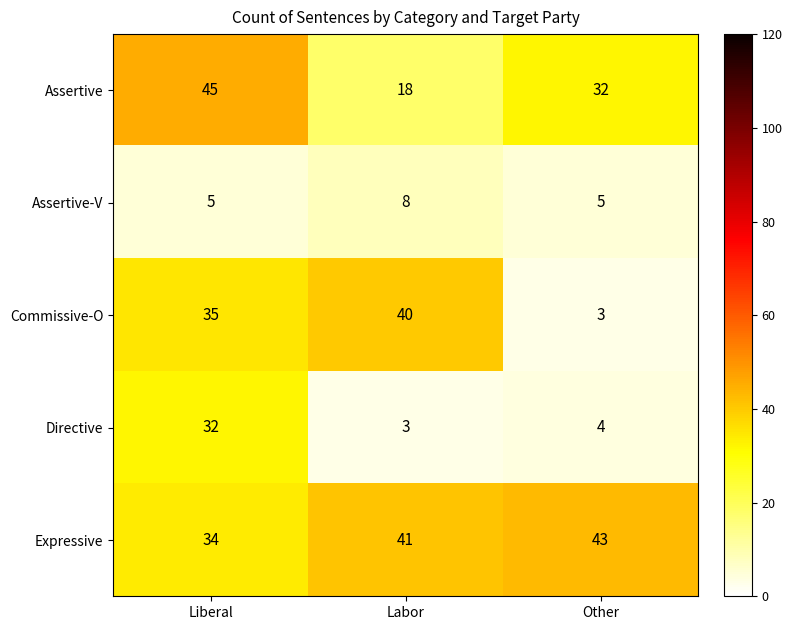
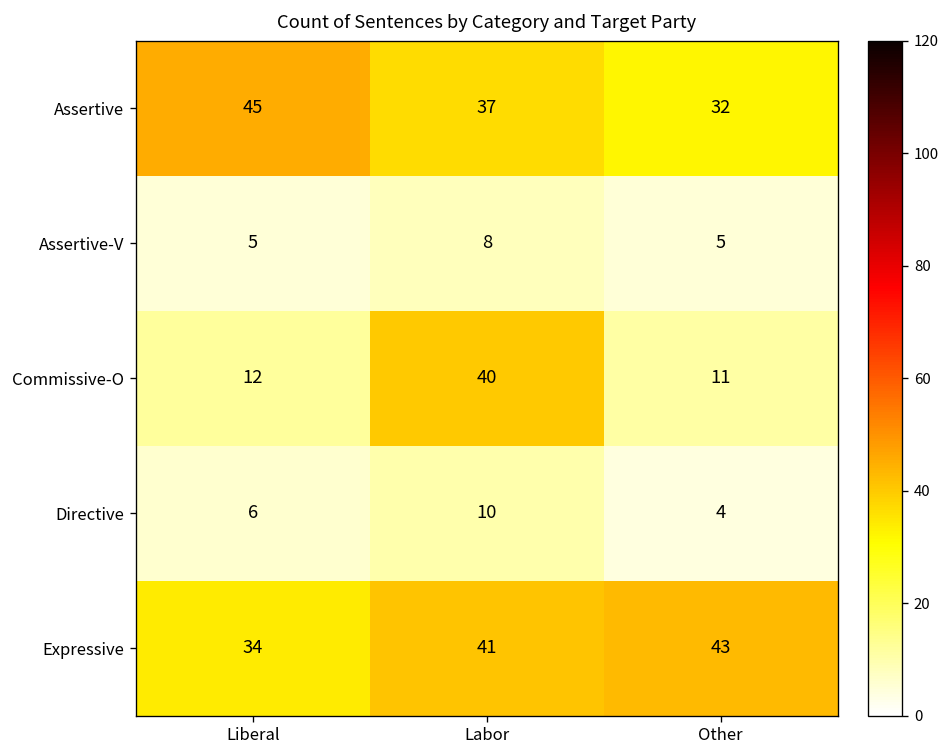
Assertive, Labor: 18 -> 37
Commissive-O, Liberal: 35 -> 12
Commissive-O, Other: 3 -> 11
Directive, Liberal: 32 -> 6
Directive, Labor: 3 -> 10
